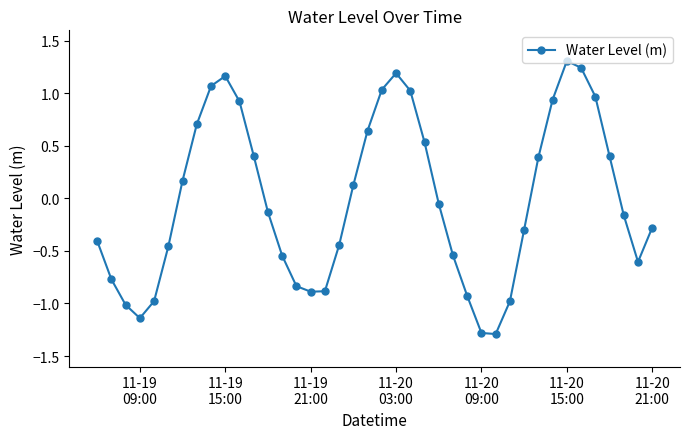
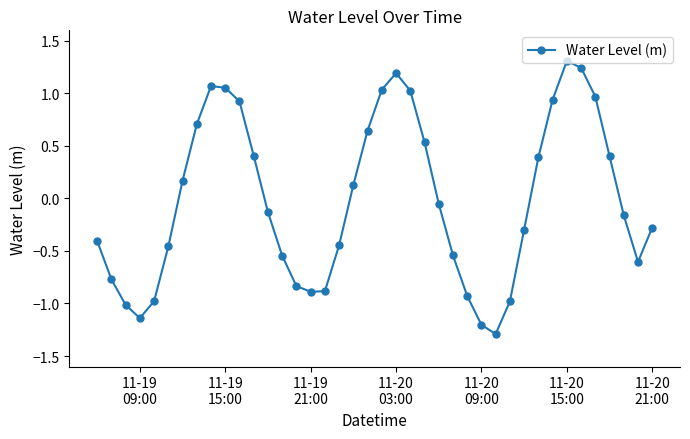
11-19 15:00: 1.16 -> 1.05
11-20 09:00: -1.28 -> -1.20
